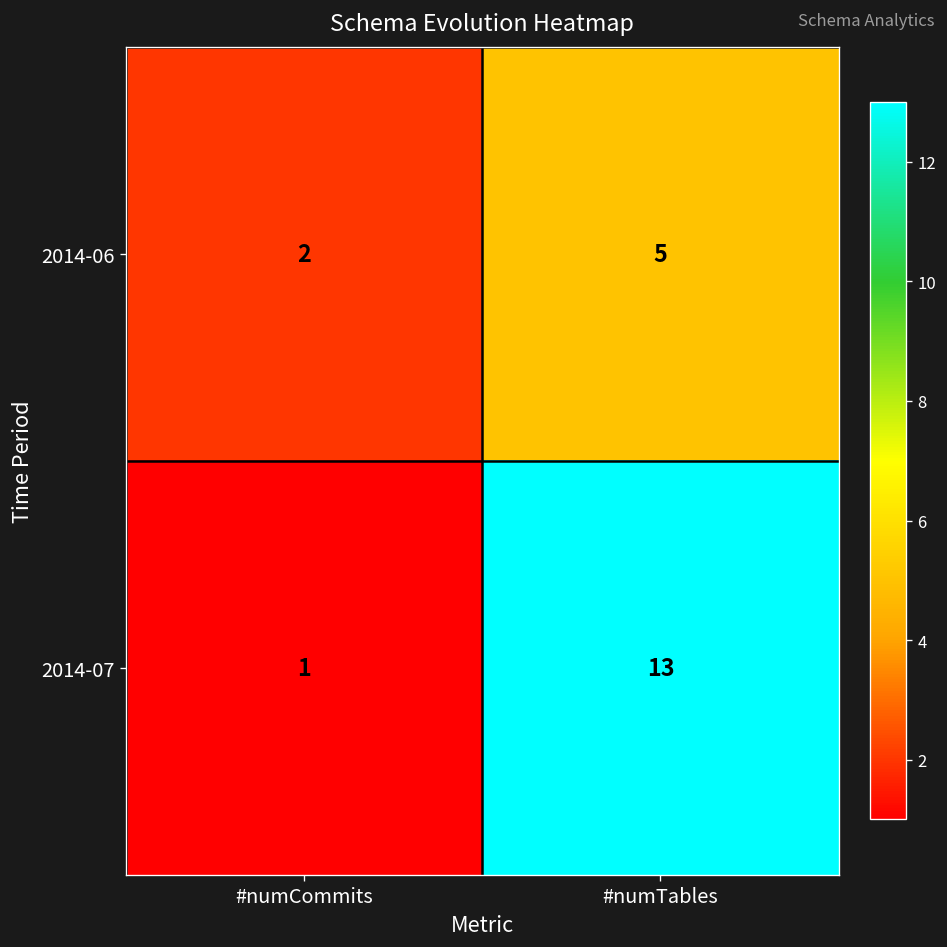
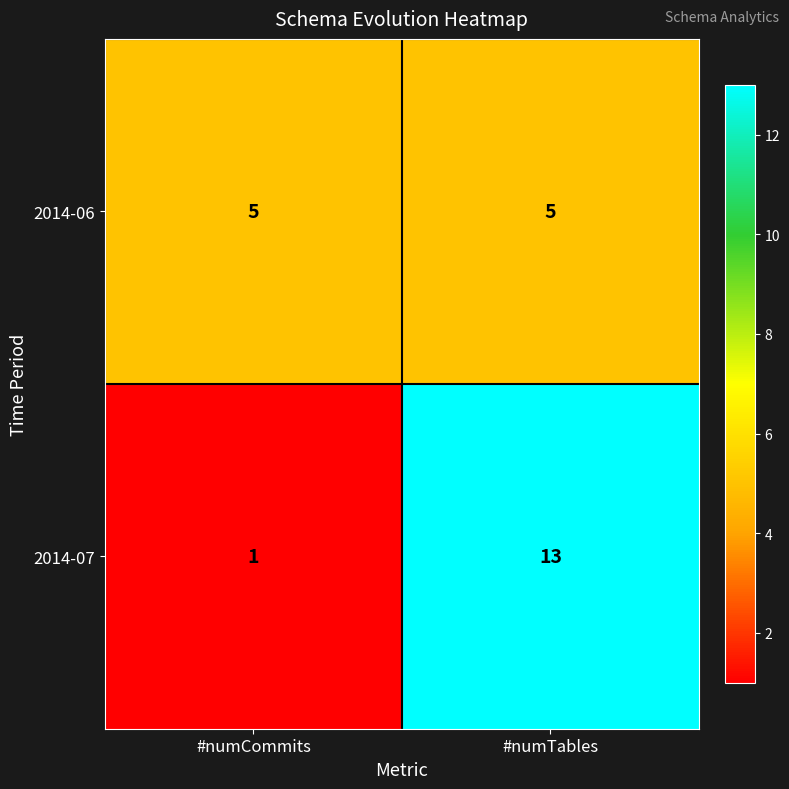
2014-06, #numCommits: 2 -> 5
